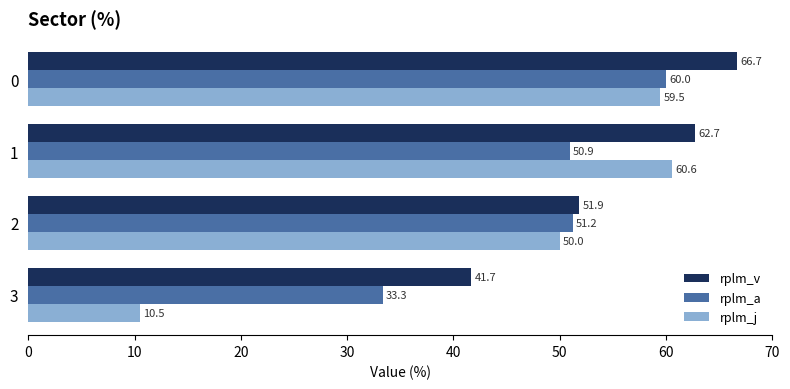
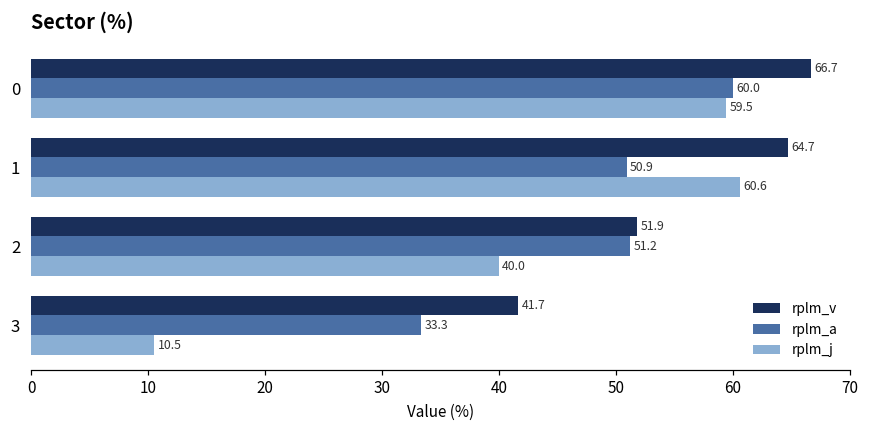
rplm_v, 1: 62.7 -> 64.7
rplm_j, 2: 50.0 -> 40.0
